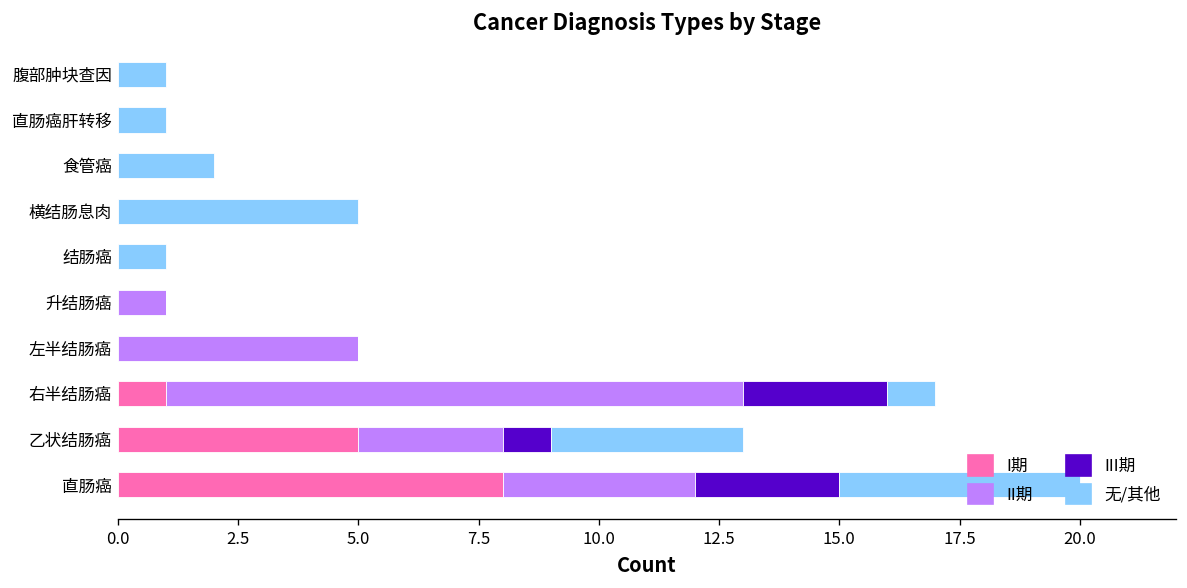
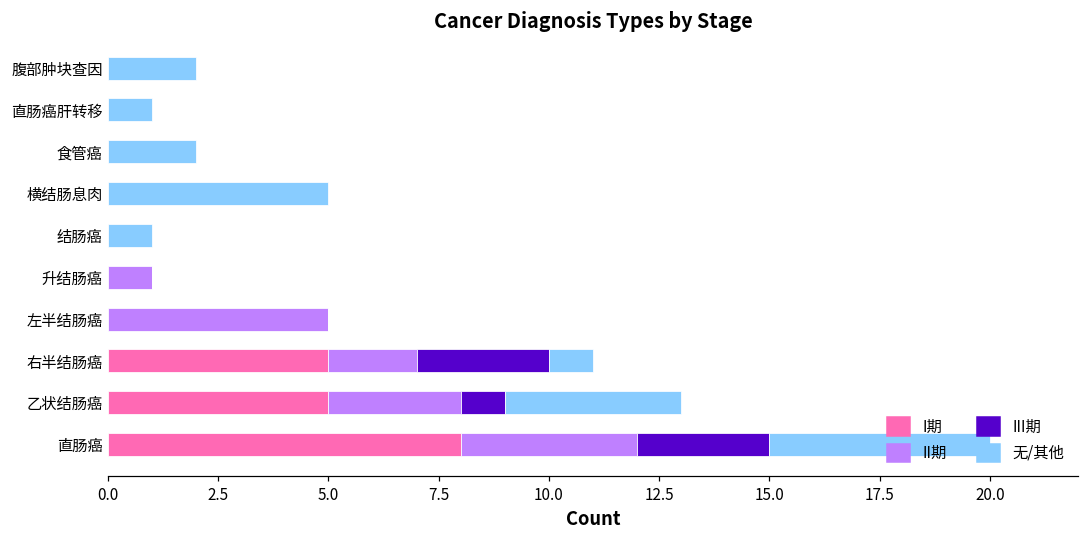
无/其他, 腹部肿块查因: 1 -> 2
I期, 右半结肠癌: 1 -> 5
II期, 右半结肠癌: 12 -> 2
